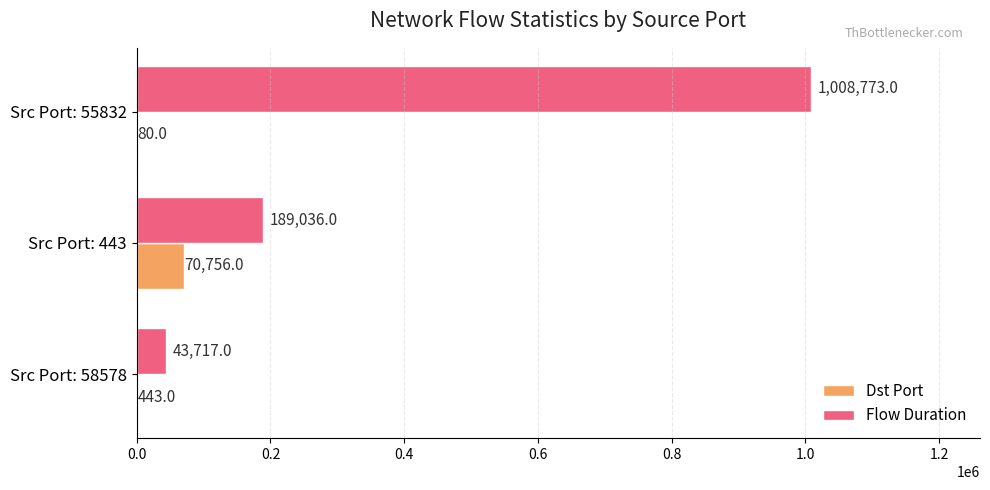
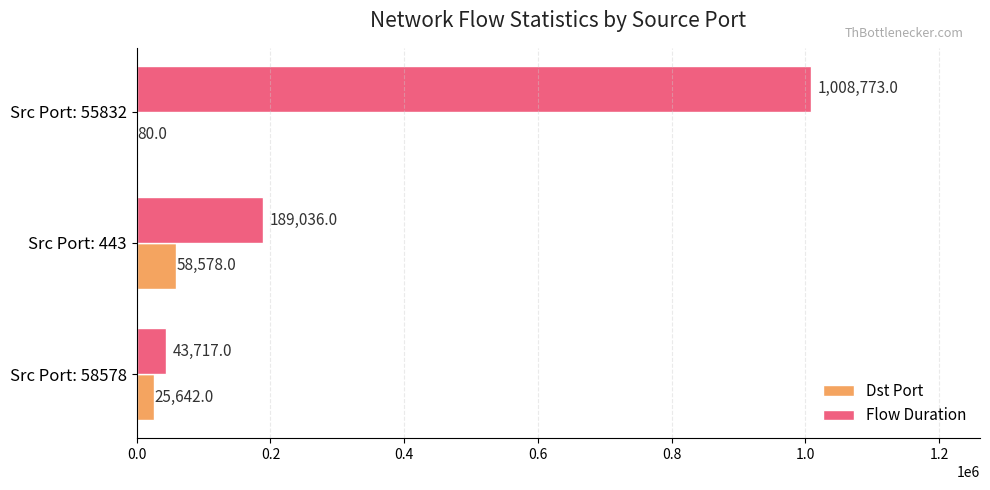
Dst Port, Src Port: 443: 70,756.0 -> 58,578.0
Dst Port, Src Port: 58578: 443.0 -> 25,642.0
